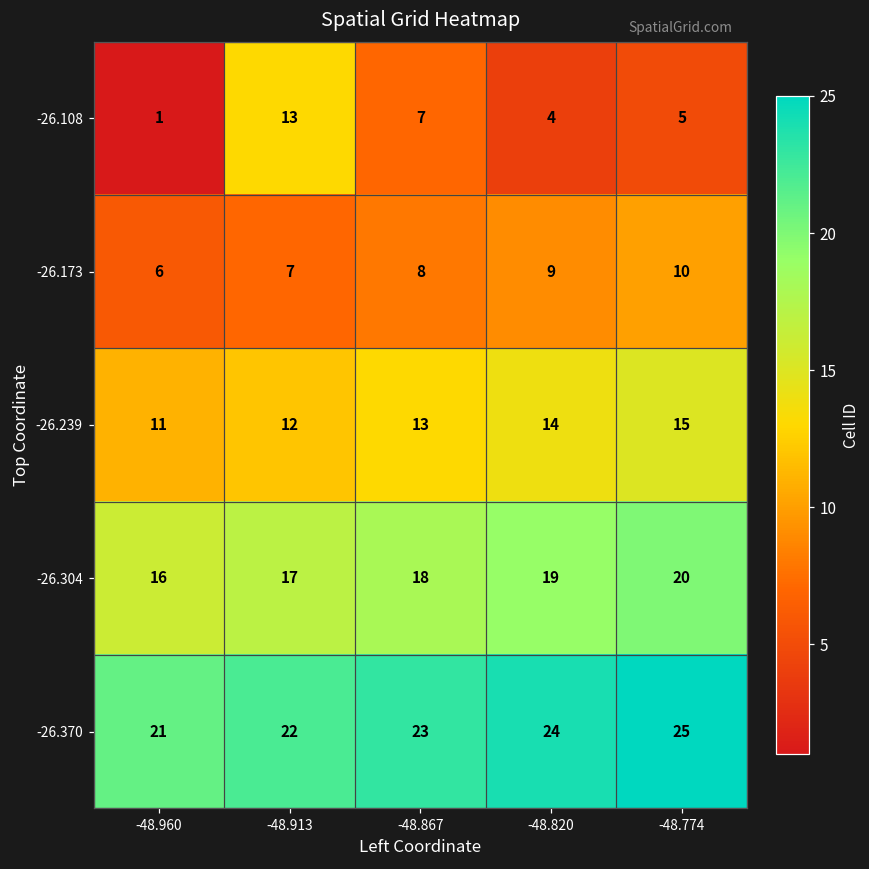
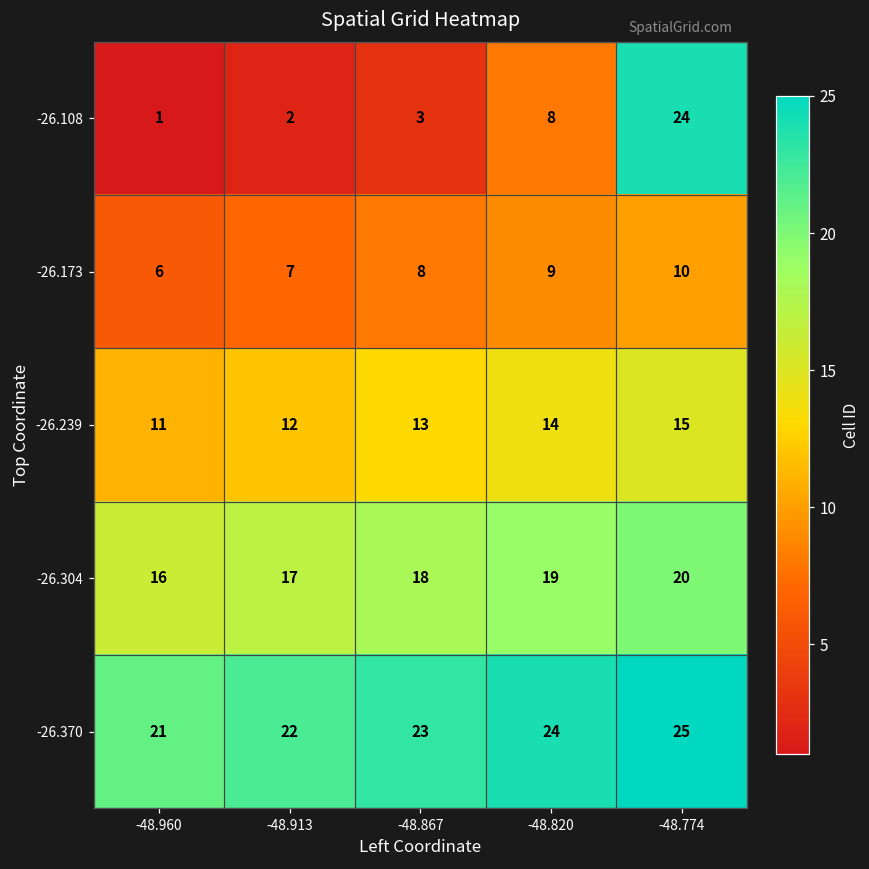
-26.108, -48.913: 13 -> 2
-26.108, -48.867: 7 -> 3
-26.108, -48.820: 4 -> 8
-26.108, -48.774: 5 -> 24
